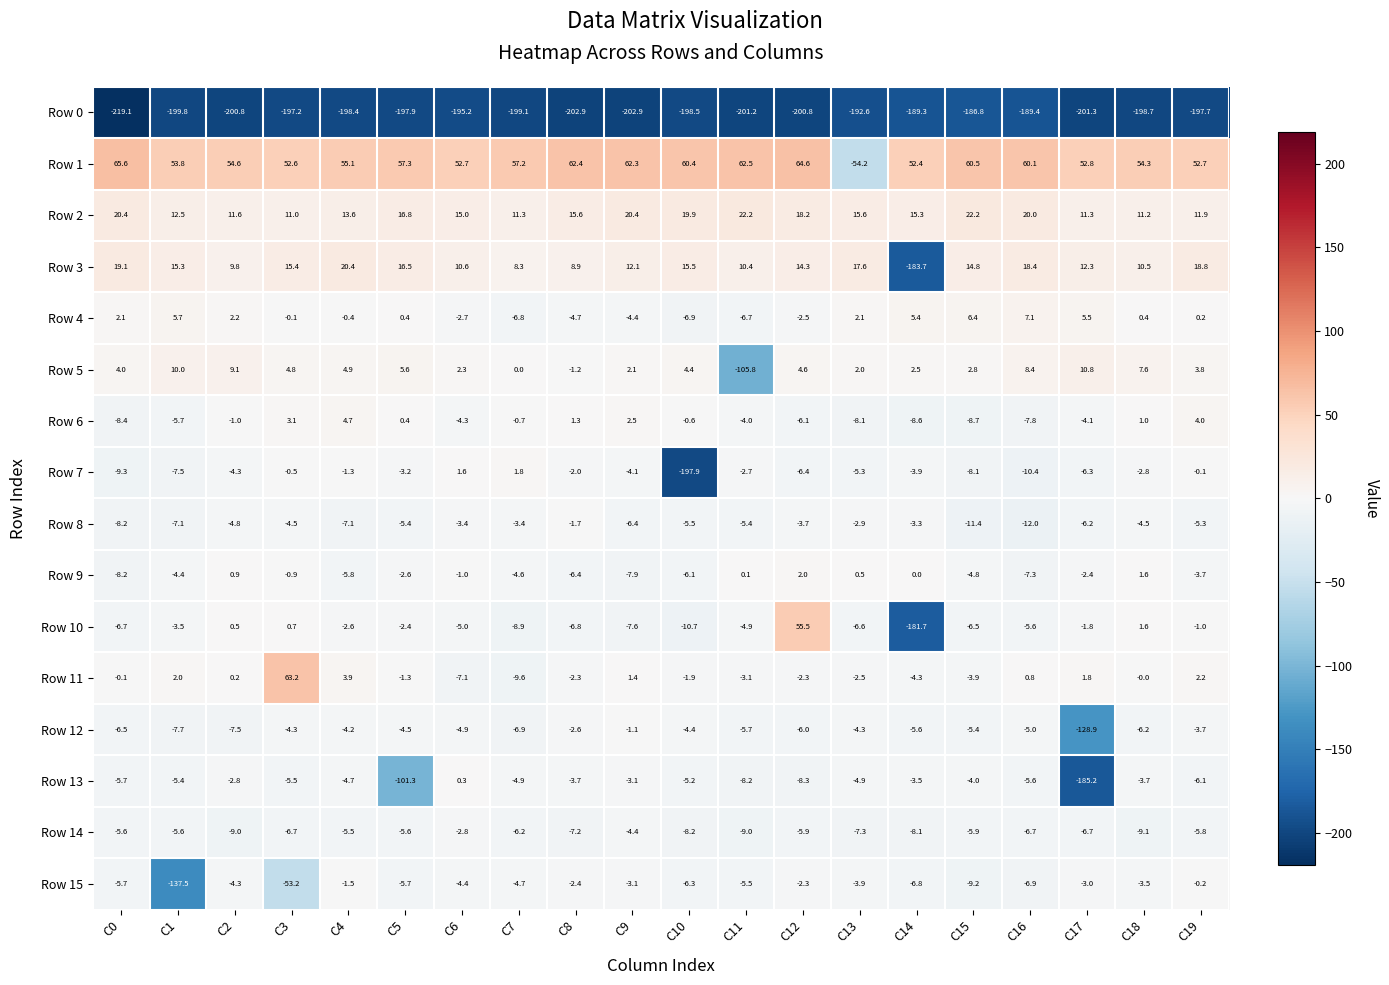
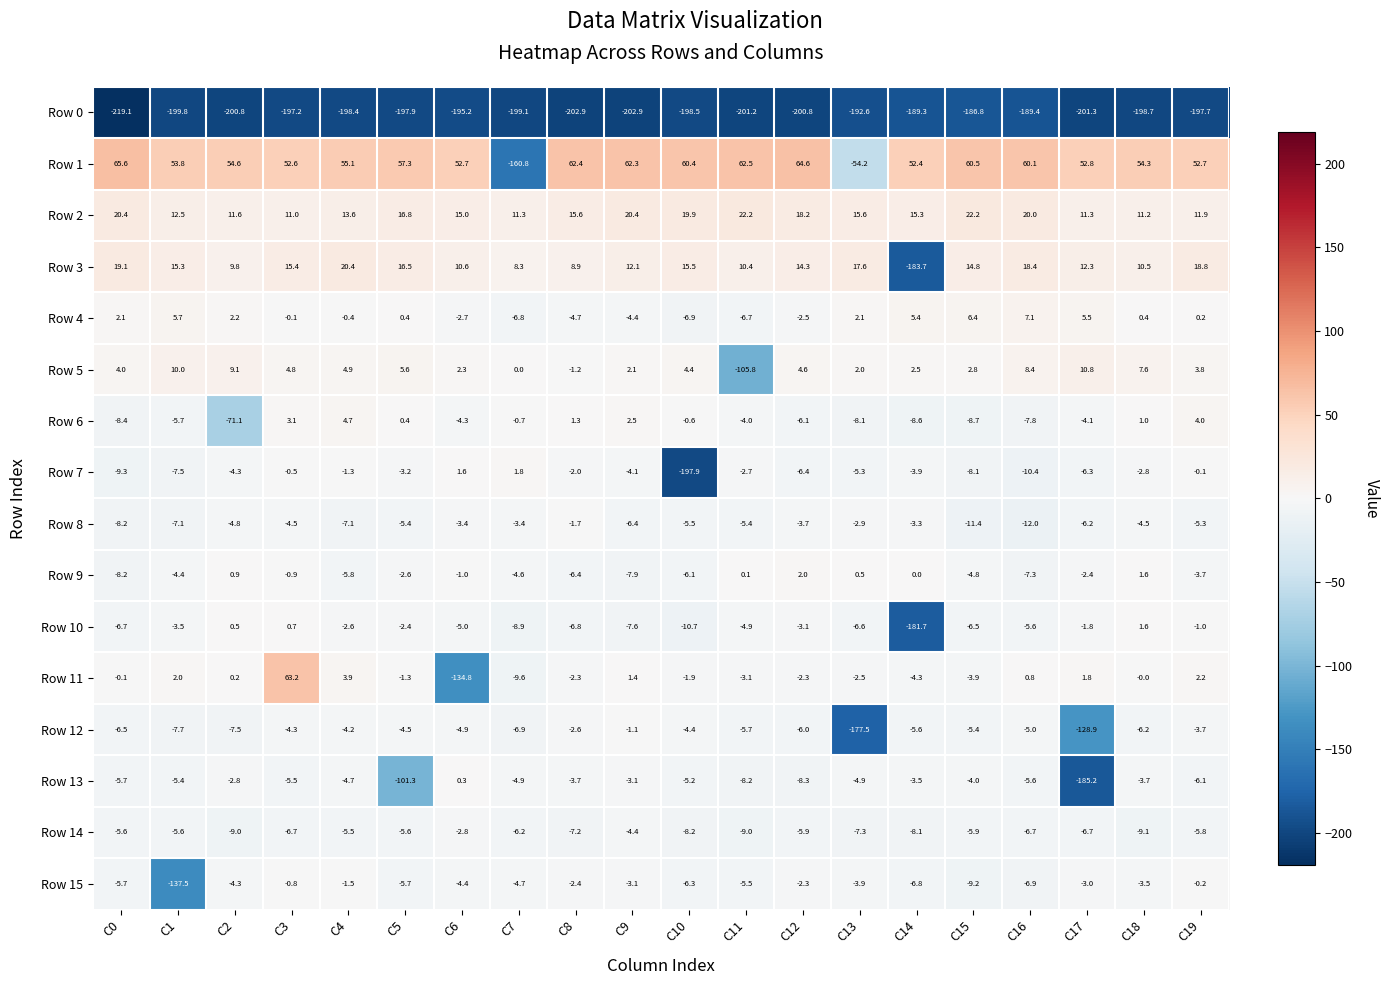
Row 1, C7: 57.2 -> -160.8
Row 6, C2: -1.0 -> -71.1
Row 10, C12: 55.5 -> -3.1
Row 11, C6: -7.1 -> -134.8
Row 12, C13: -4.3 -> -177.5
Row 15, C3: -53.2 -> -0.8
